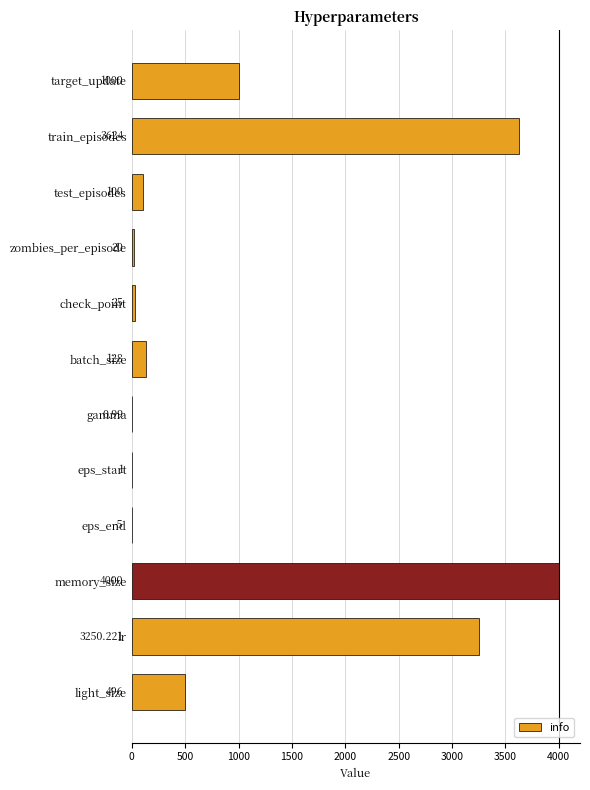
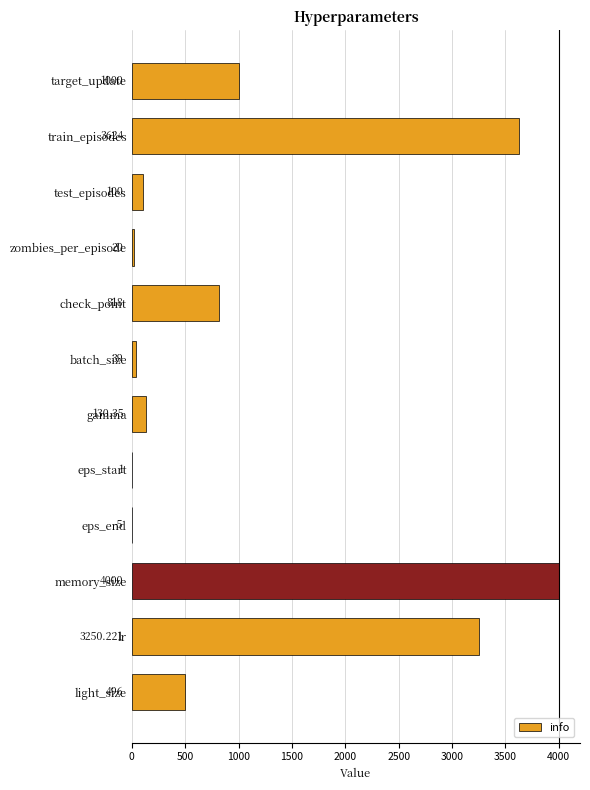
check_point: 25 -> 818
batch_size: 128 -> 39
gamma: 0.99 -> 130.35
